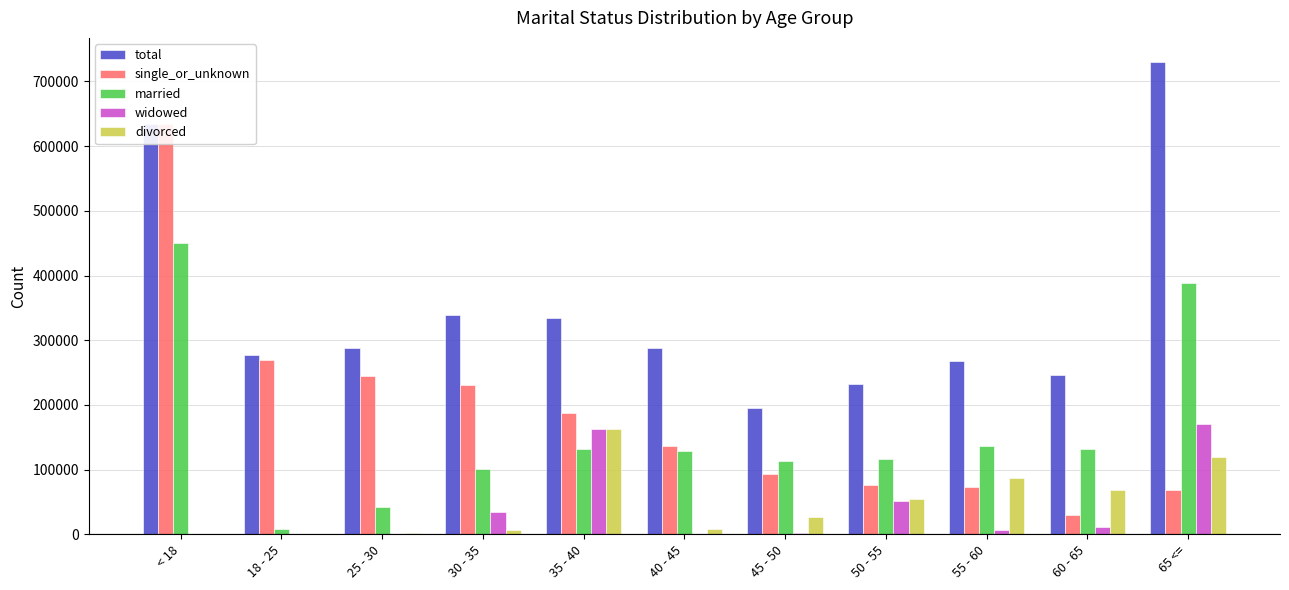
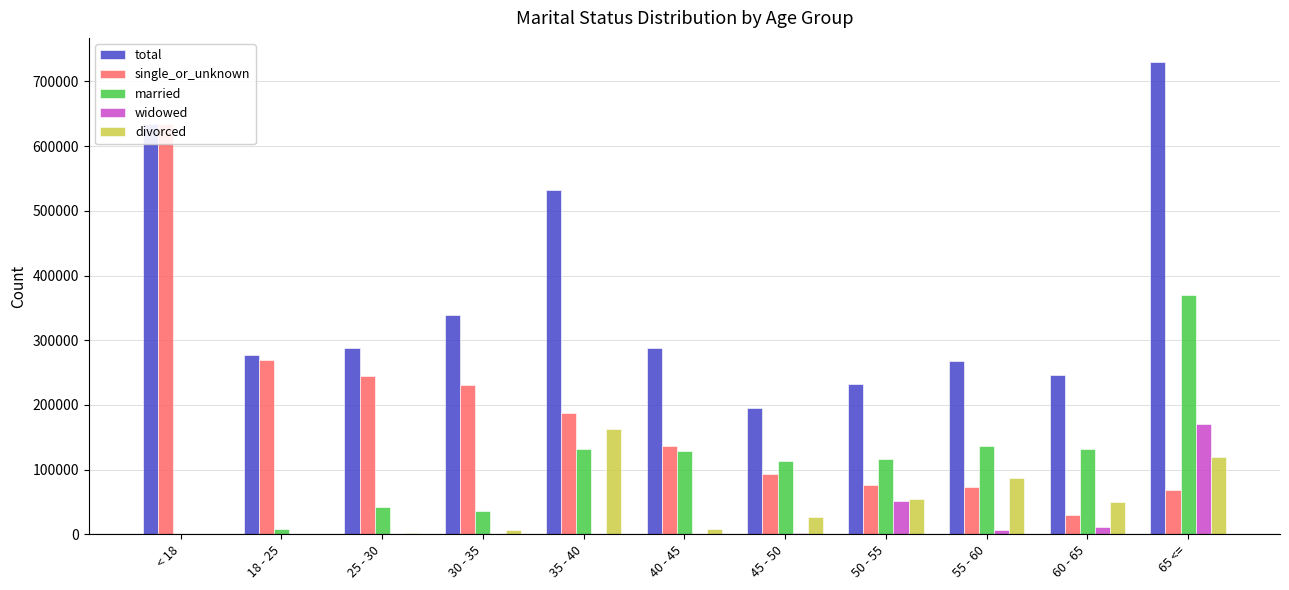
married, < 18: 450000 -> 0
married, 30 - 35: 100000 -> 40000
widowed, 30 - 35: 30000 -> 0
total, 35 - 40: 330000 -> 530000
widowed, 35 - 40: 160000 -> 0
divorced, 60 - 65: 70000 -> 50000
married, 65 <=: 390000 -> 370000
